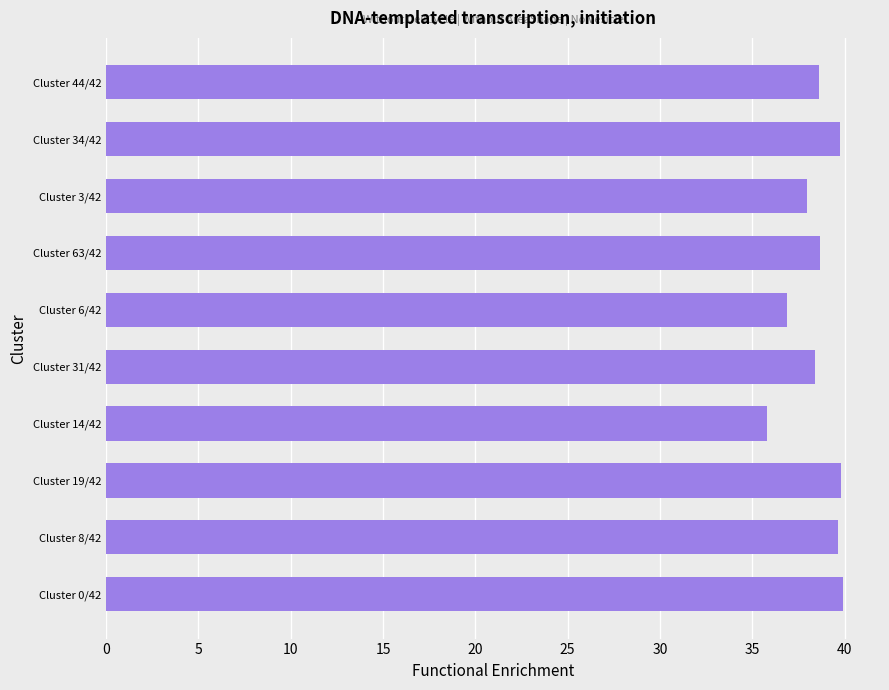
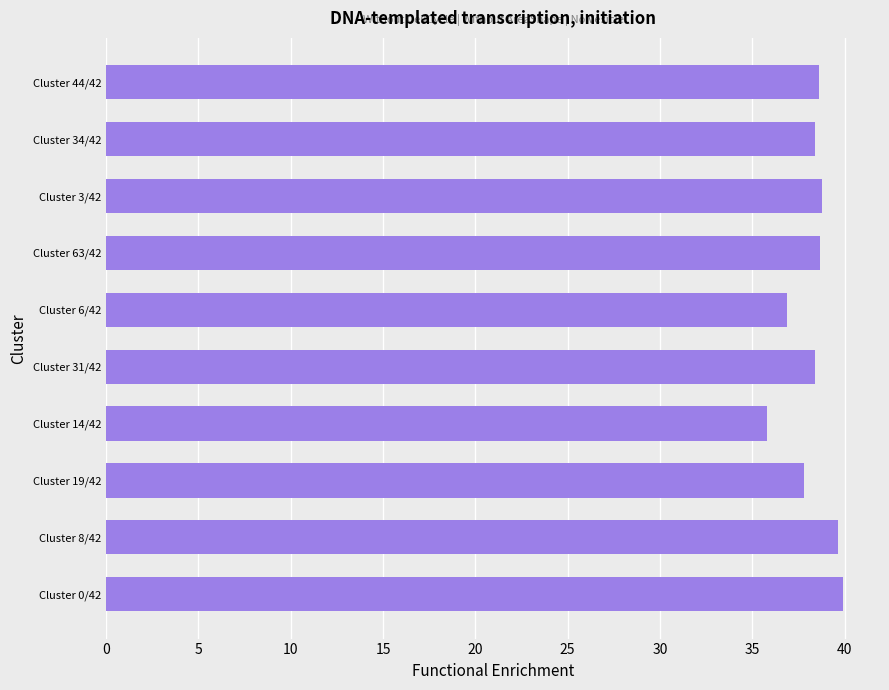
Cluster 34/42: 39.8 -> 38.4
Cluster 3/42: 37.9 -> 38.8
Cluster 19/42: 39.8 -> 37.8
